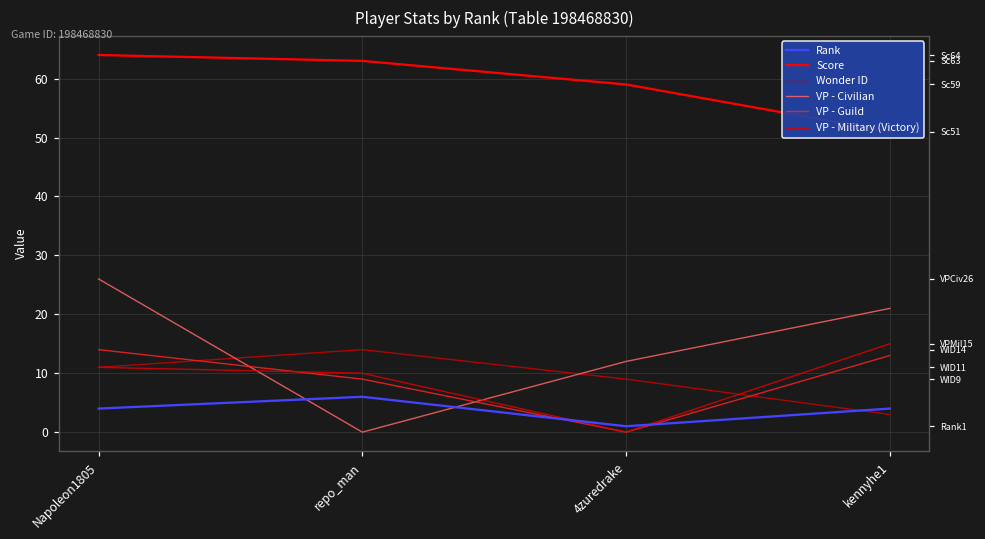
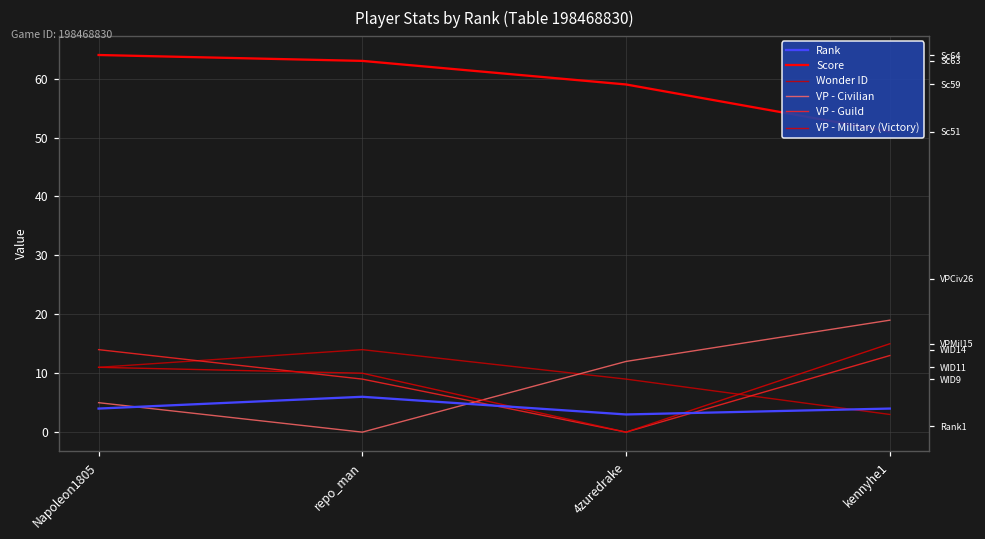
VP - Civilian, Napoleon1805: 26 -> 5
Rank, 4zuredrake: 1 -> 3
VP - Civilian, kennyhe1: 21 -> 19
